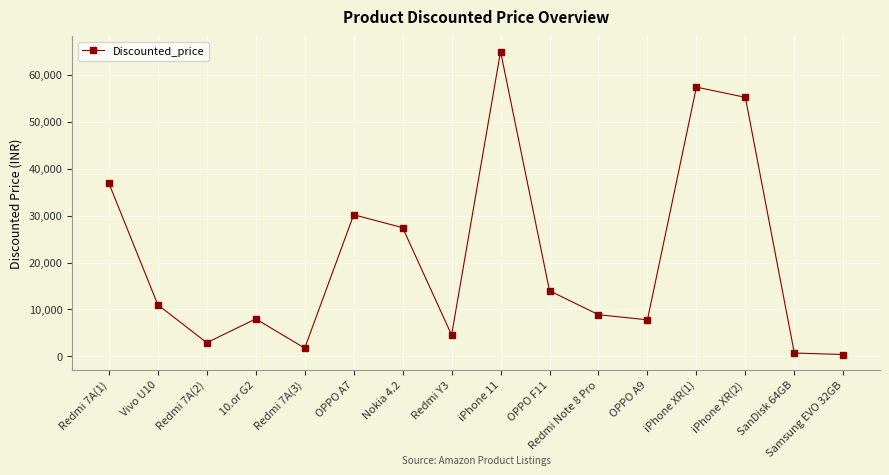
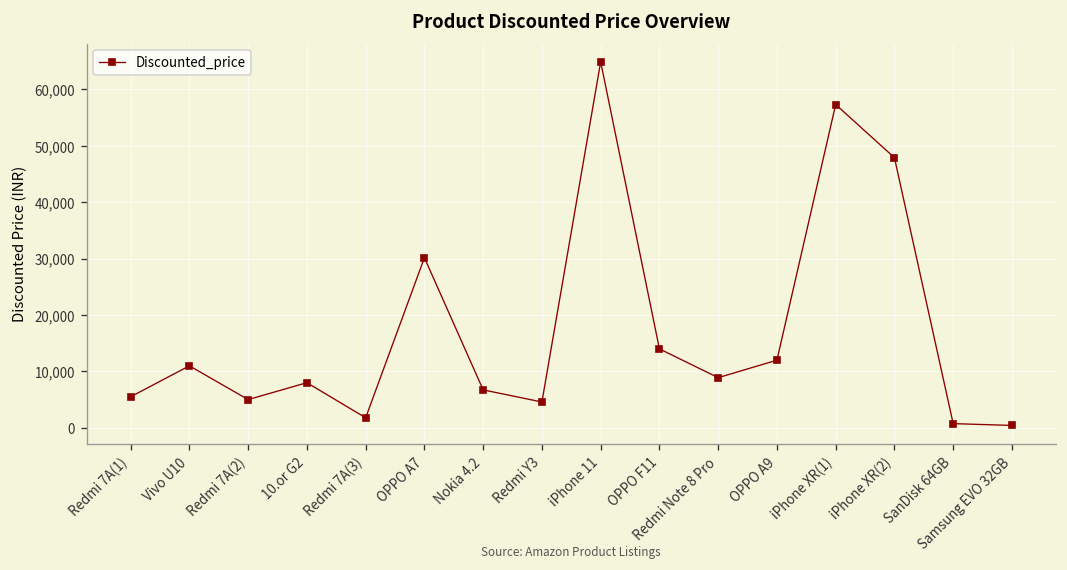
Redmi 7A(1): 37,000 -> 5,000
Redmi 7A(2): 3,000 -> 5,000
Nokia 4.2: 27,000 -> 7,000
OPPO A9: 8,000 -> 12,000
iPhone XR(2): 55,000 -> 48,000
